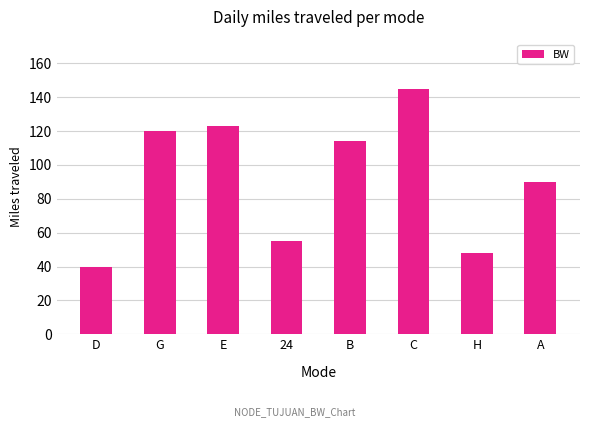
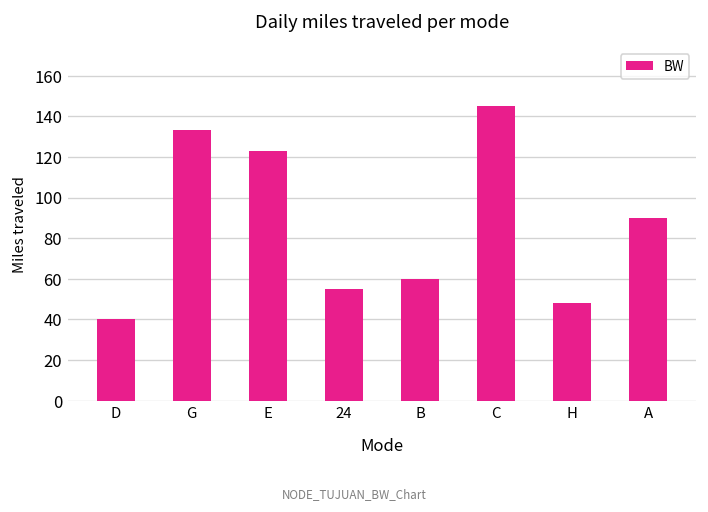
G: 120 -> 133
B: 114 -> 60
